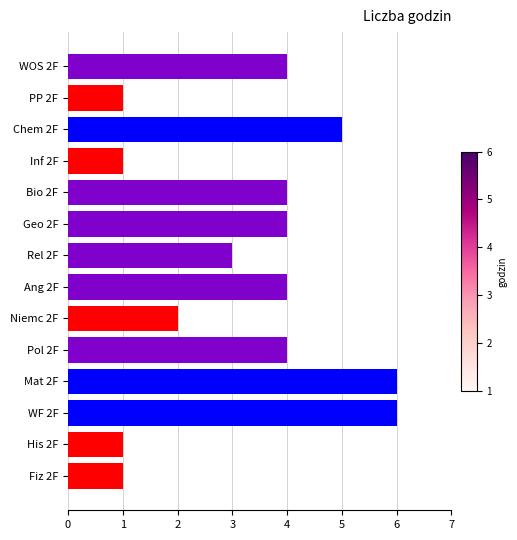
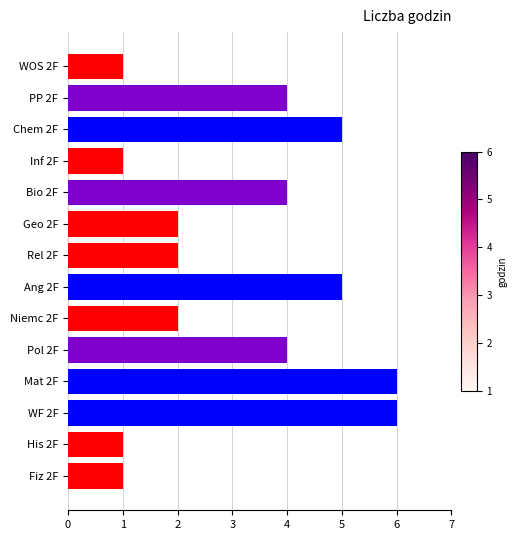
WOS 2F: 4 -> 1
PP 2F: 1 -> 4
Geo 2F: 4 -> 2
Rel 2F: 3 -> 2
Ang 2F: 4 -> 5
